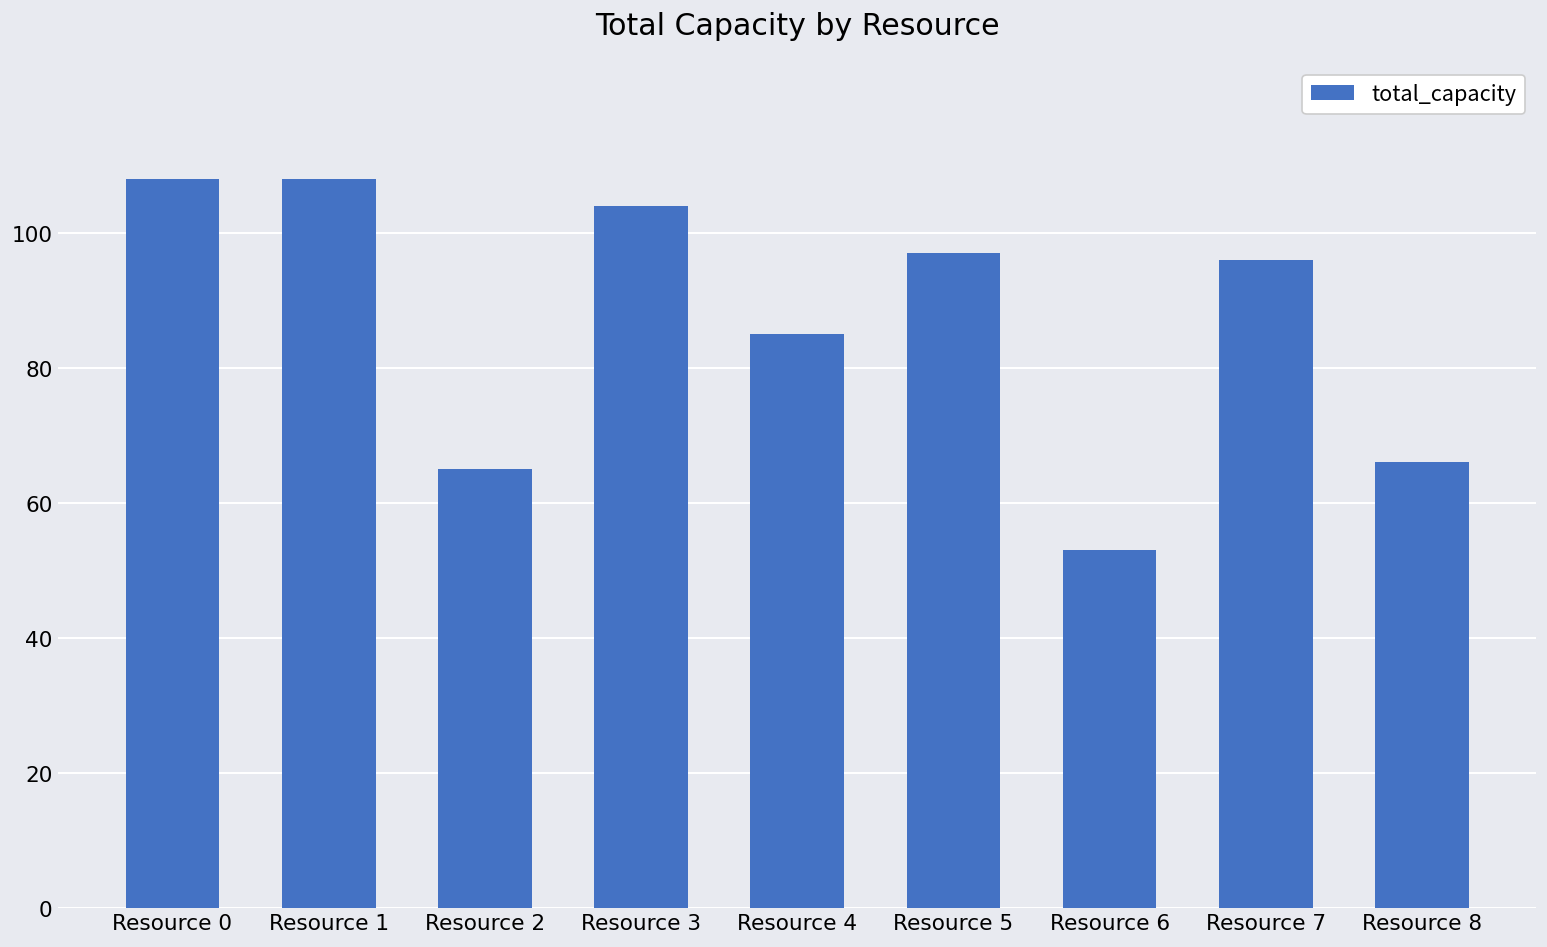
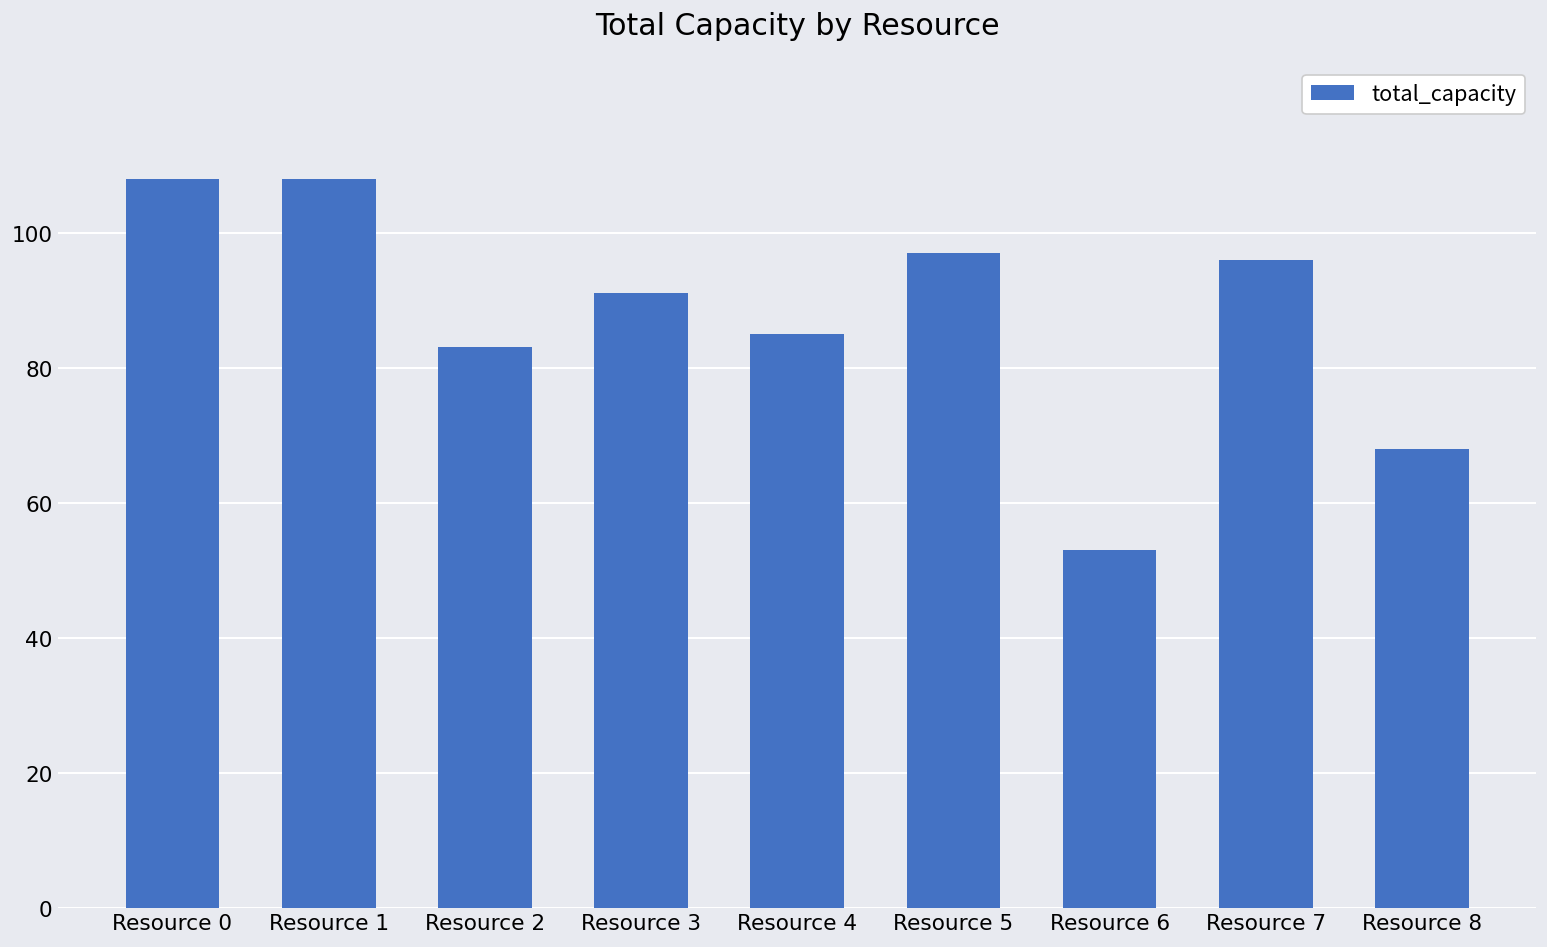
Resource 2: 65 -> 83
Resource 3: 104 -> 91
Resource 8: 66 -> 68
